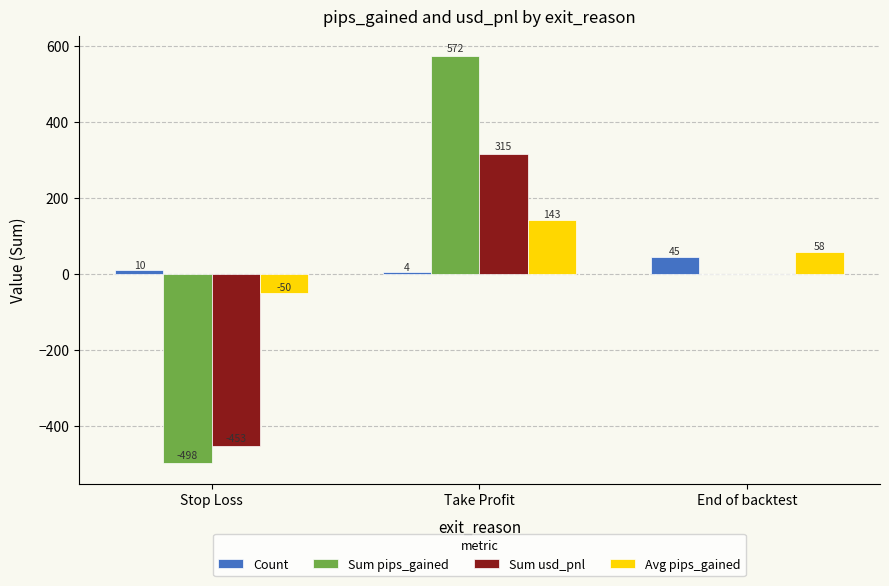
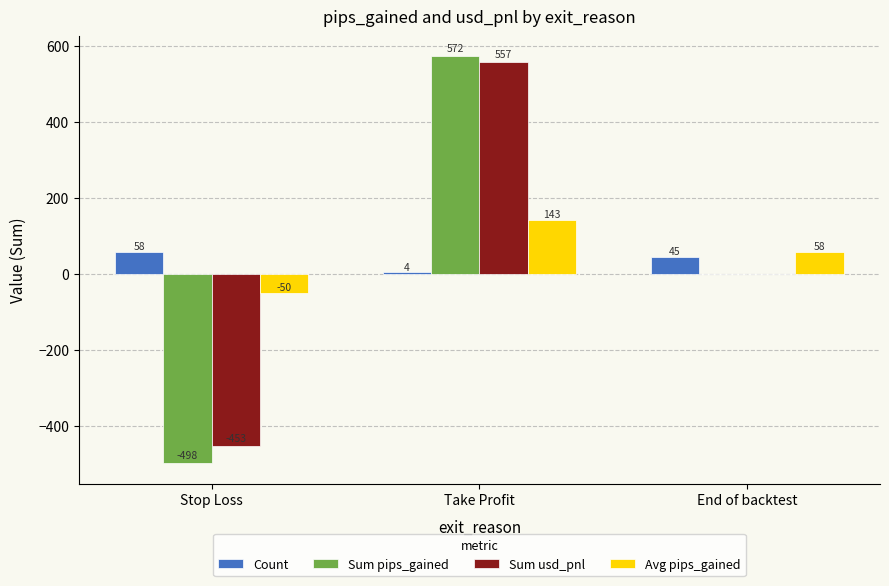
Count, Stop Loss: 10 -> 58
Sum usd_pnl, Take Profit: 315 -> 557
